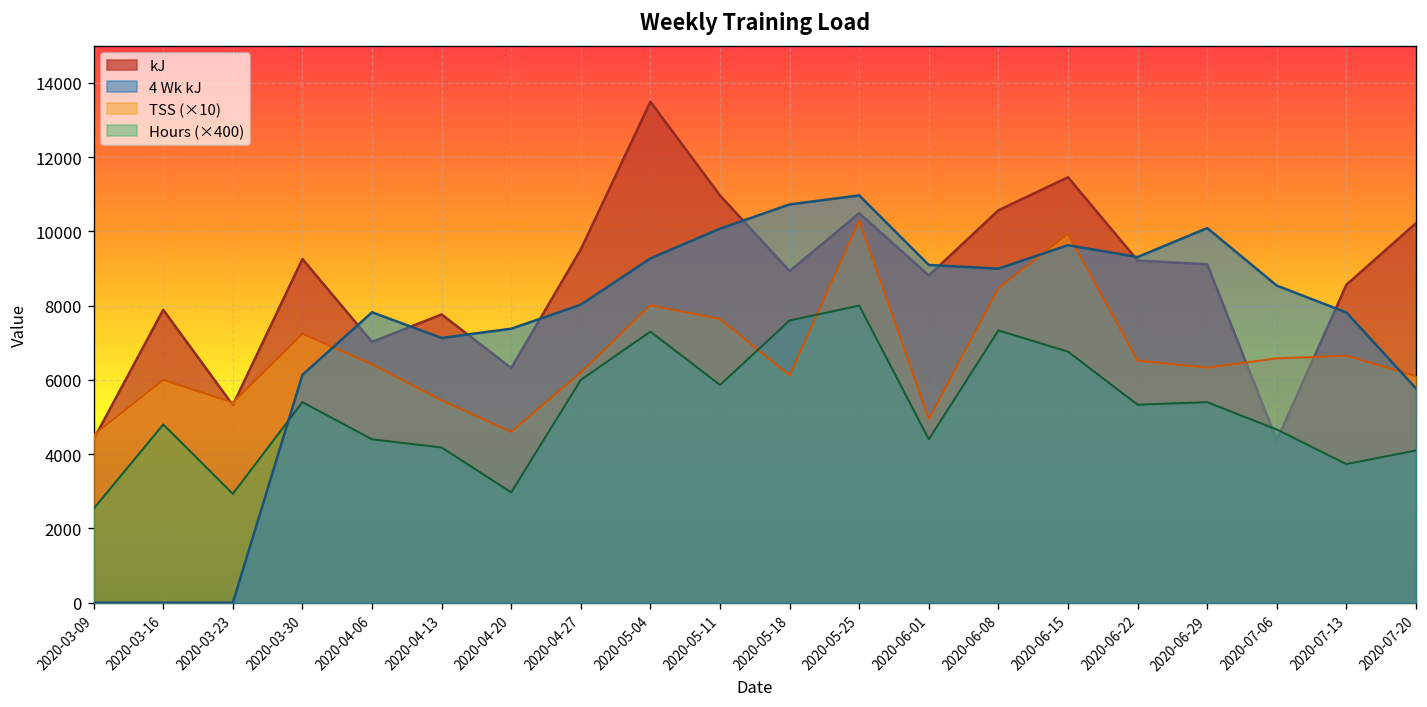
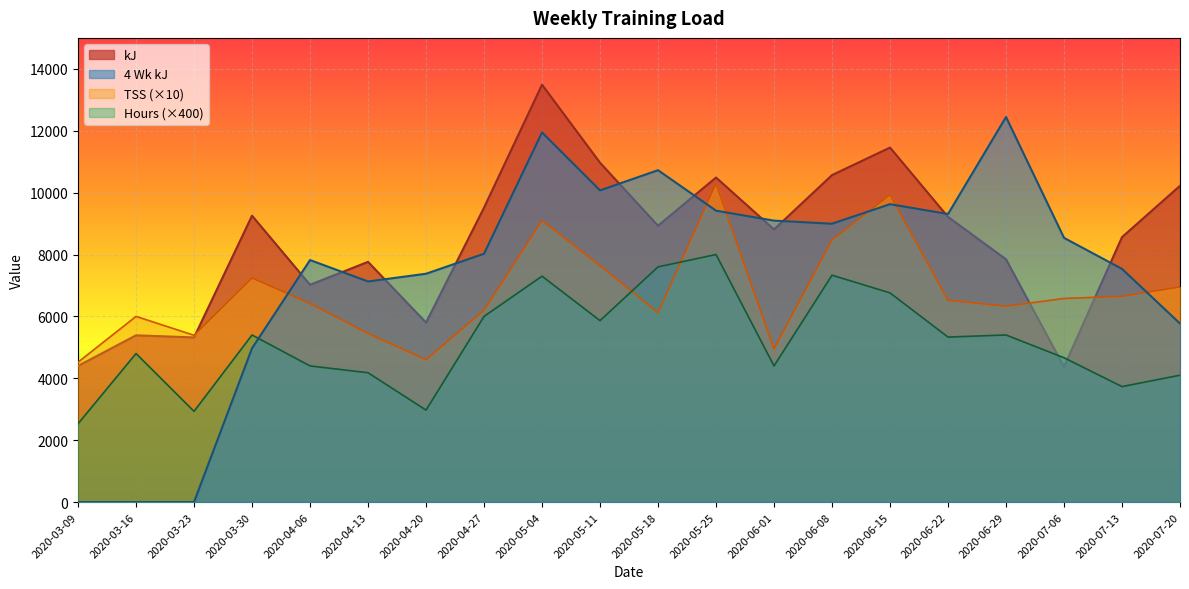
kJ, 2020-03-16: 7900 -> 5400
4 Wk kJ, 2020-03-30: 6100 -> 5000
kJ, 2020-04-20: 6300 -> 5800
4 Wk kJ, 2020-05-04: 9300 -> 11900
TSS (×10), 2020-05-04: 8000 -> 9100
4 Wk kJ, 2020-05-25: 11000 -> 9400
kJ, 2020-06-29: 9100 -> 7800
4 Wk kJ, 2020-06-29: 10100 -> 12400
4 Wk kJ, 2020-07-13: 7800 -> 7500
TSS (×10), 2020-07-20: 6100 -> 7000
